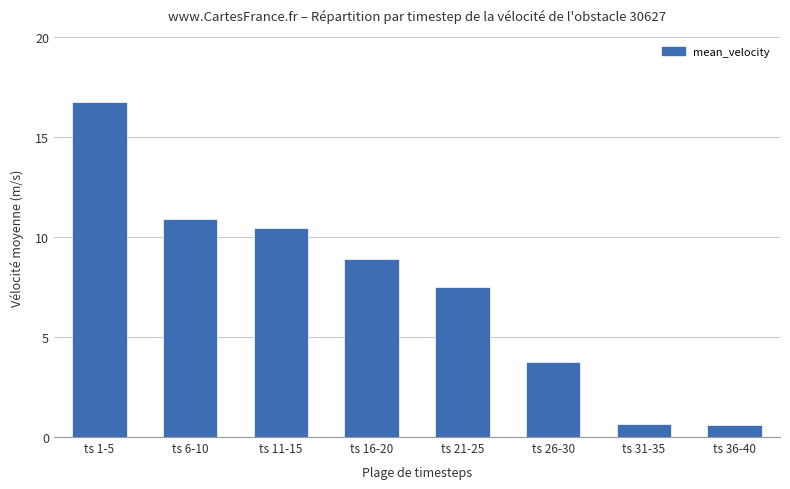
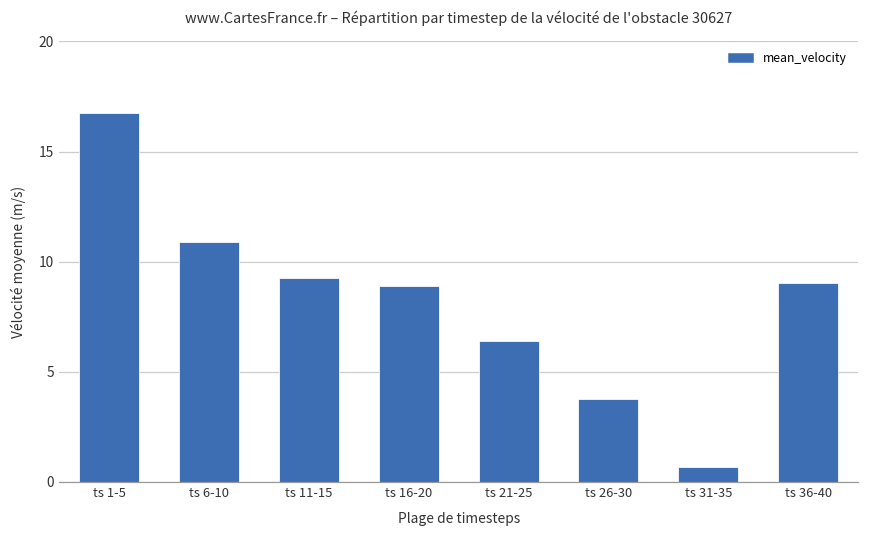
ts 11-15: 10.4 -> 9.2
ts 21-25: 7.5 -> 6.4
ts 36-40: 0.6 -> 9.0
